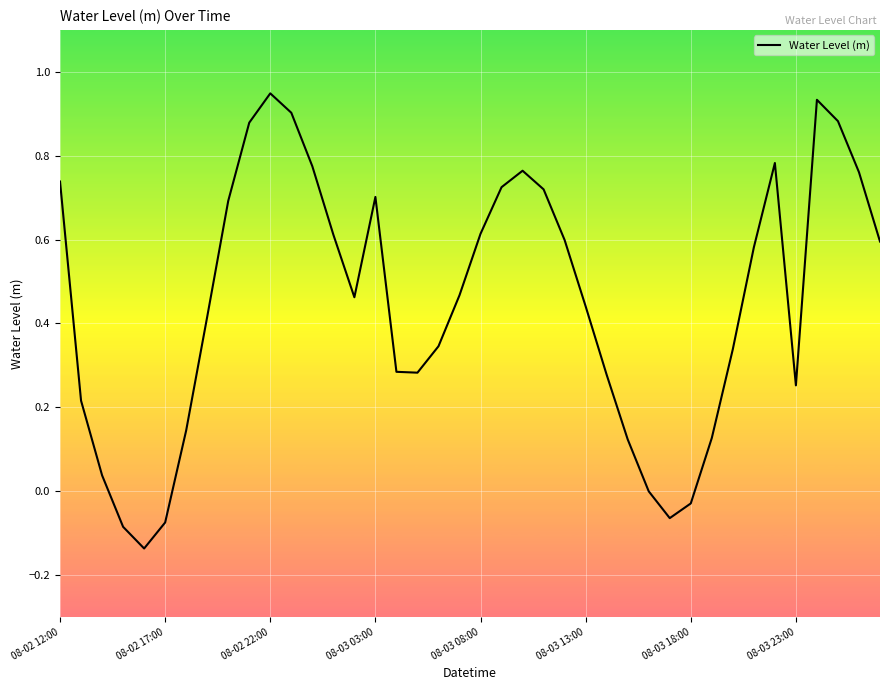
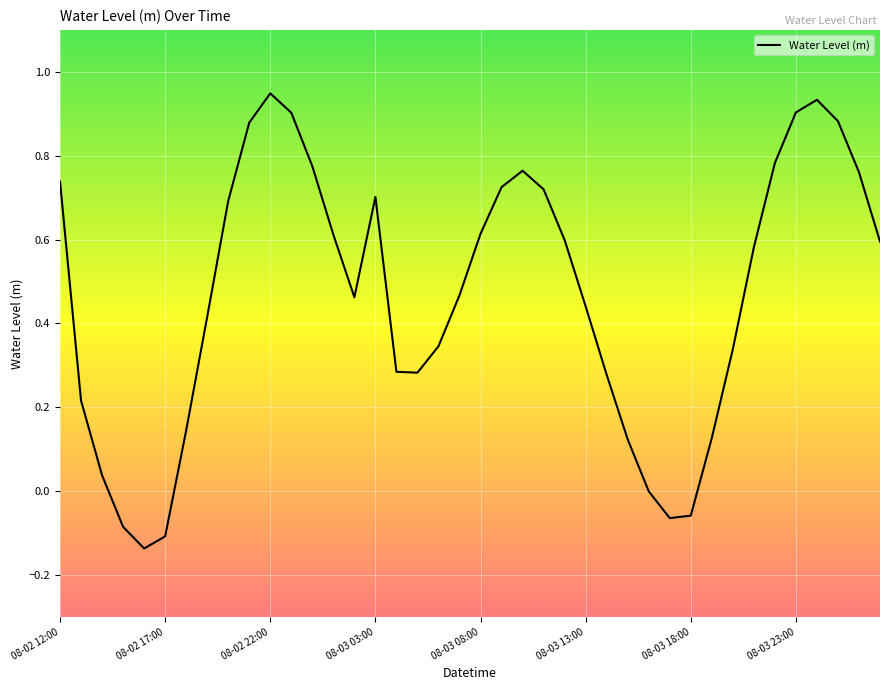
08-02 17:00: -0.07 -> -0.11
08-03 18:00: -0.03 -> -0.06
08-03 23:00: 0.25 -> 0.90
